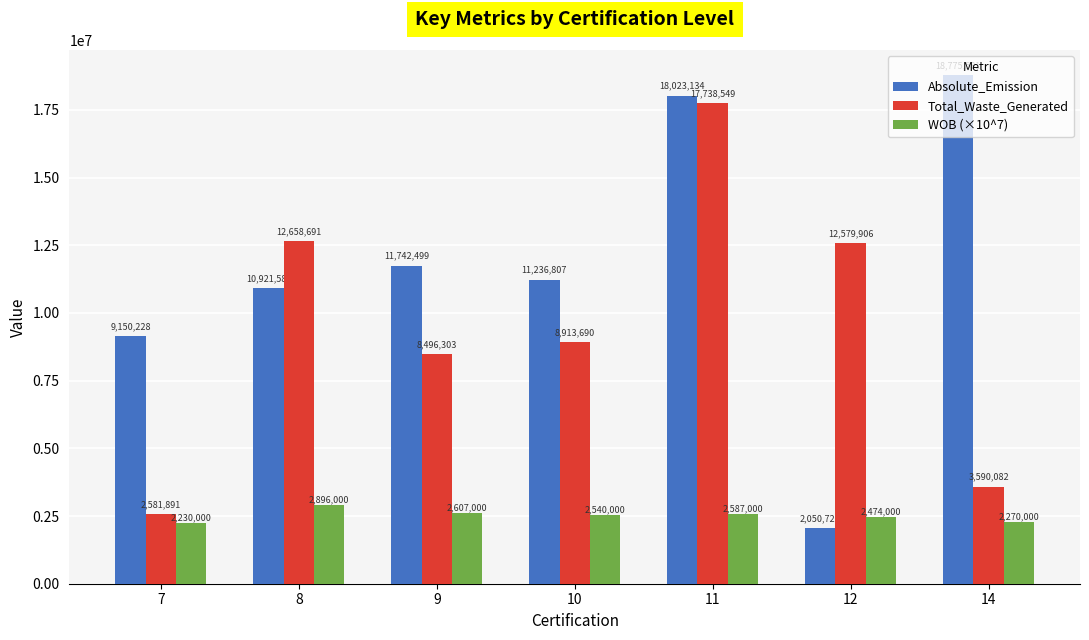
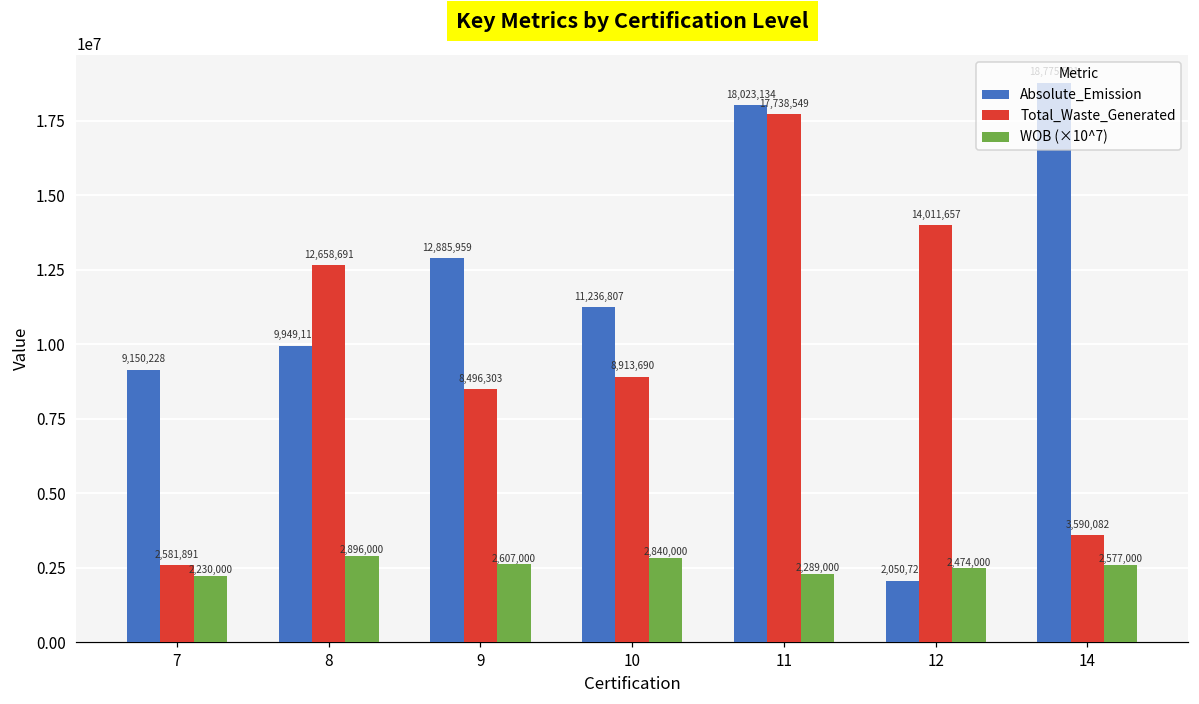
Absolute_Emission, 8: 10,921,581 -> 9,949,117
Absolute_Emission, 9: 11,742,499 -> 12,885,959
WOB (×10^7), 10: 2,540,000 -> 2,840,000
WOB (×10^7), 11: 2,587,000 -> 2,289,000
Total_Waste_Generated, 12: 12,579,906 -> 14,011,657
WOB (×10^7), 14: 2,270,000 -> 2,577,000
